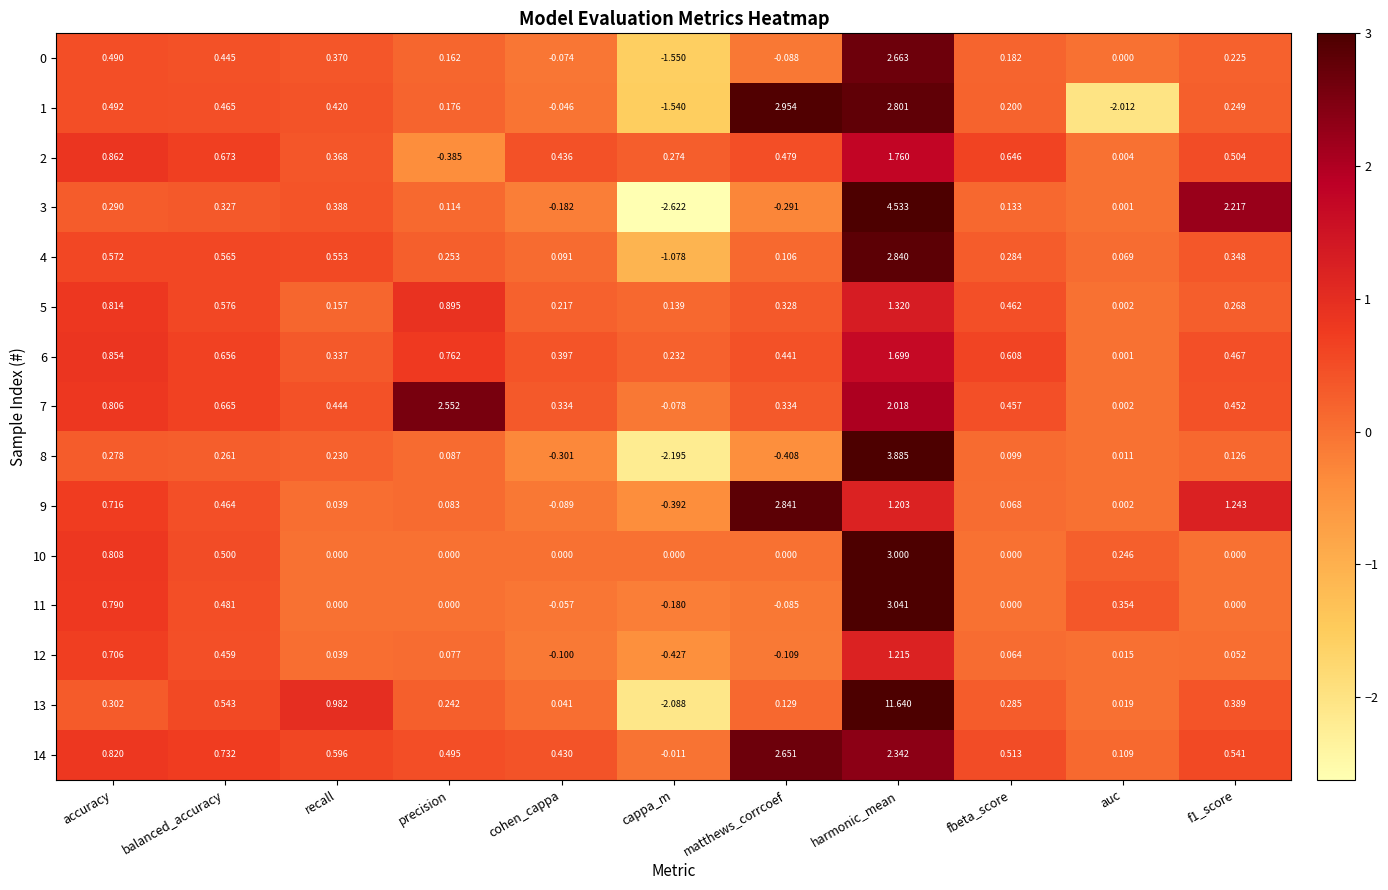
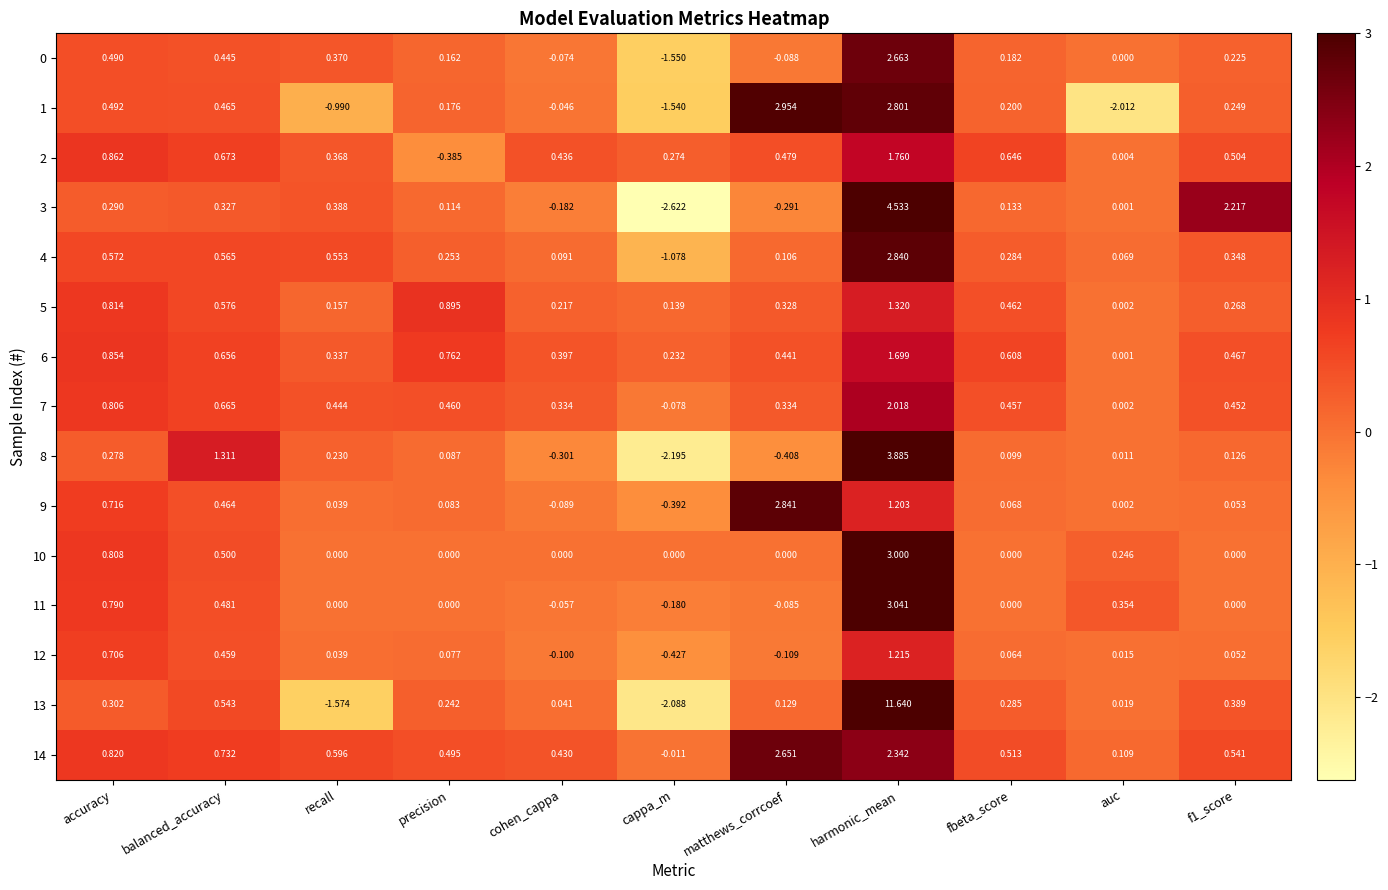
1, recall: 0.420 -> -0.990
7, precision: 2.552 -> 0.460
8, balanced_accuracy: 0.261 -> 1.311
9, f1_score: 1.243 -> 0.053
13, recall: 0.982 -> -1.574
